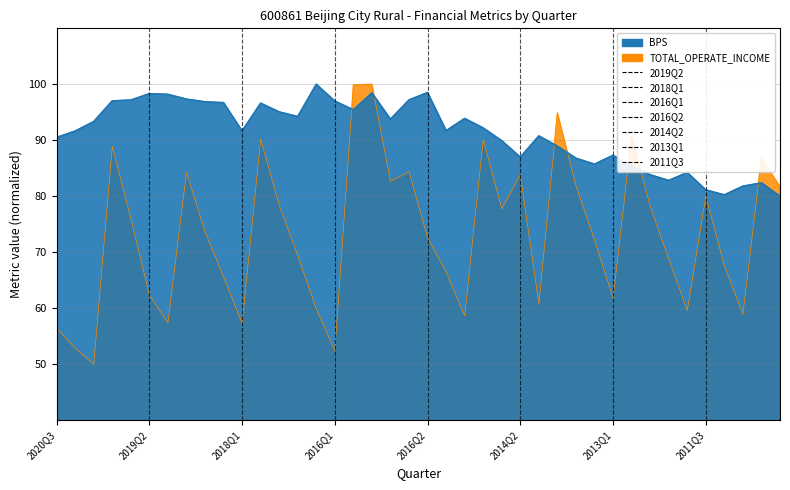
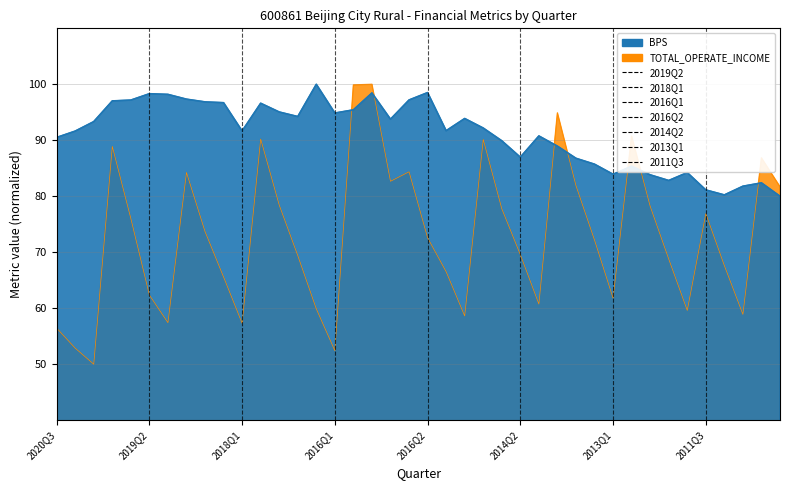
BPS, 2016Q1: 97 -> 95
TOTAL_OPERATE_INCOME, 2014Q2: 84 -> 70
BPS, 2013Q1: 87 -> 84
TOTAL_OPERATE_INCOME, 2011Q3: 80 -> 77
